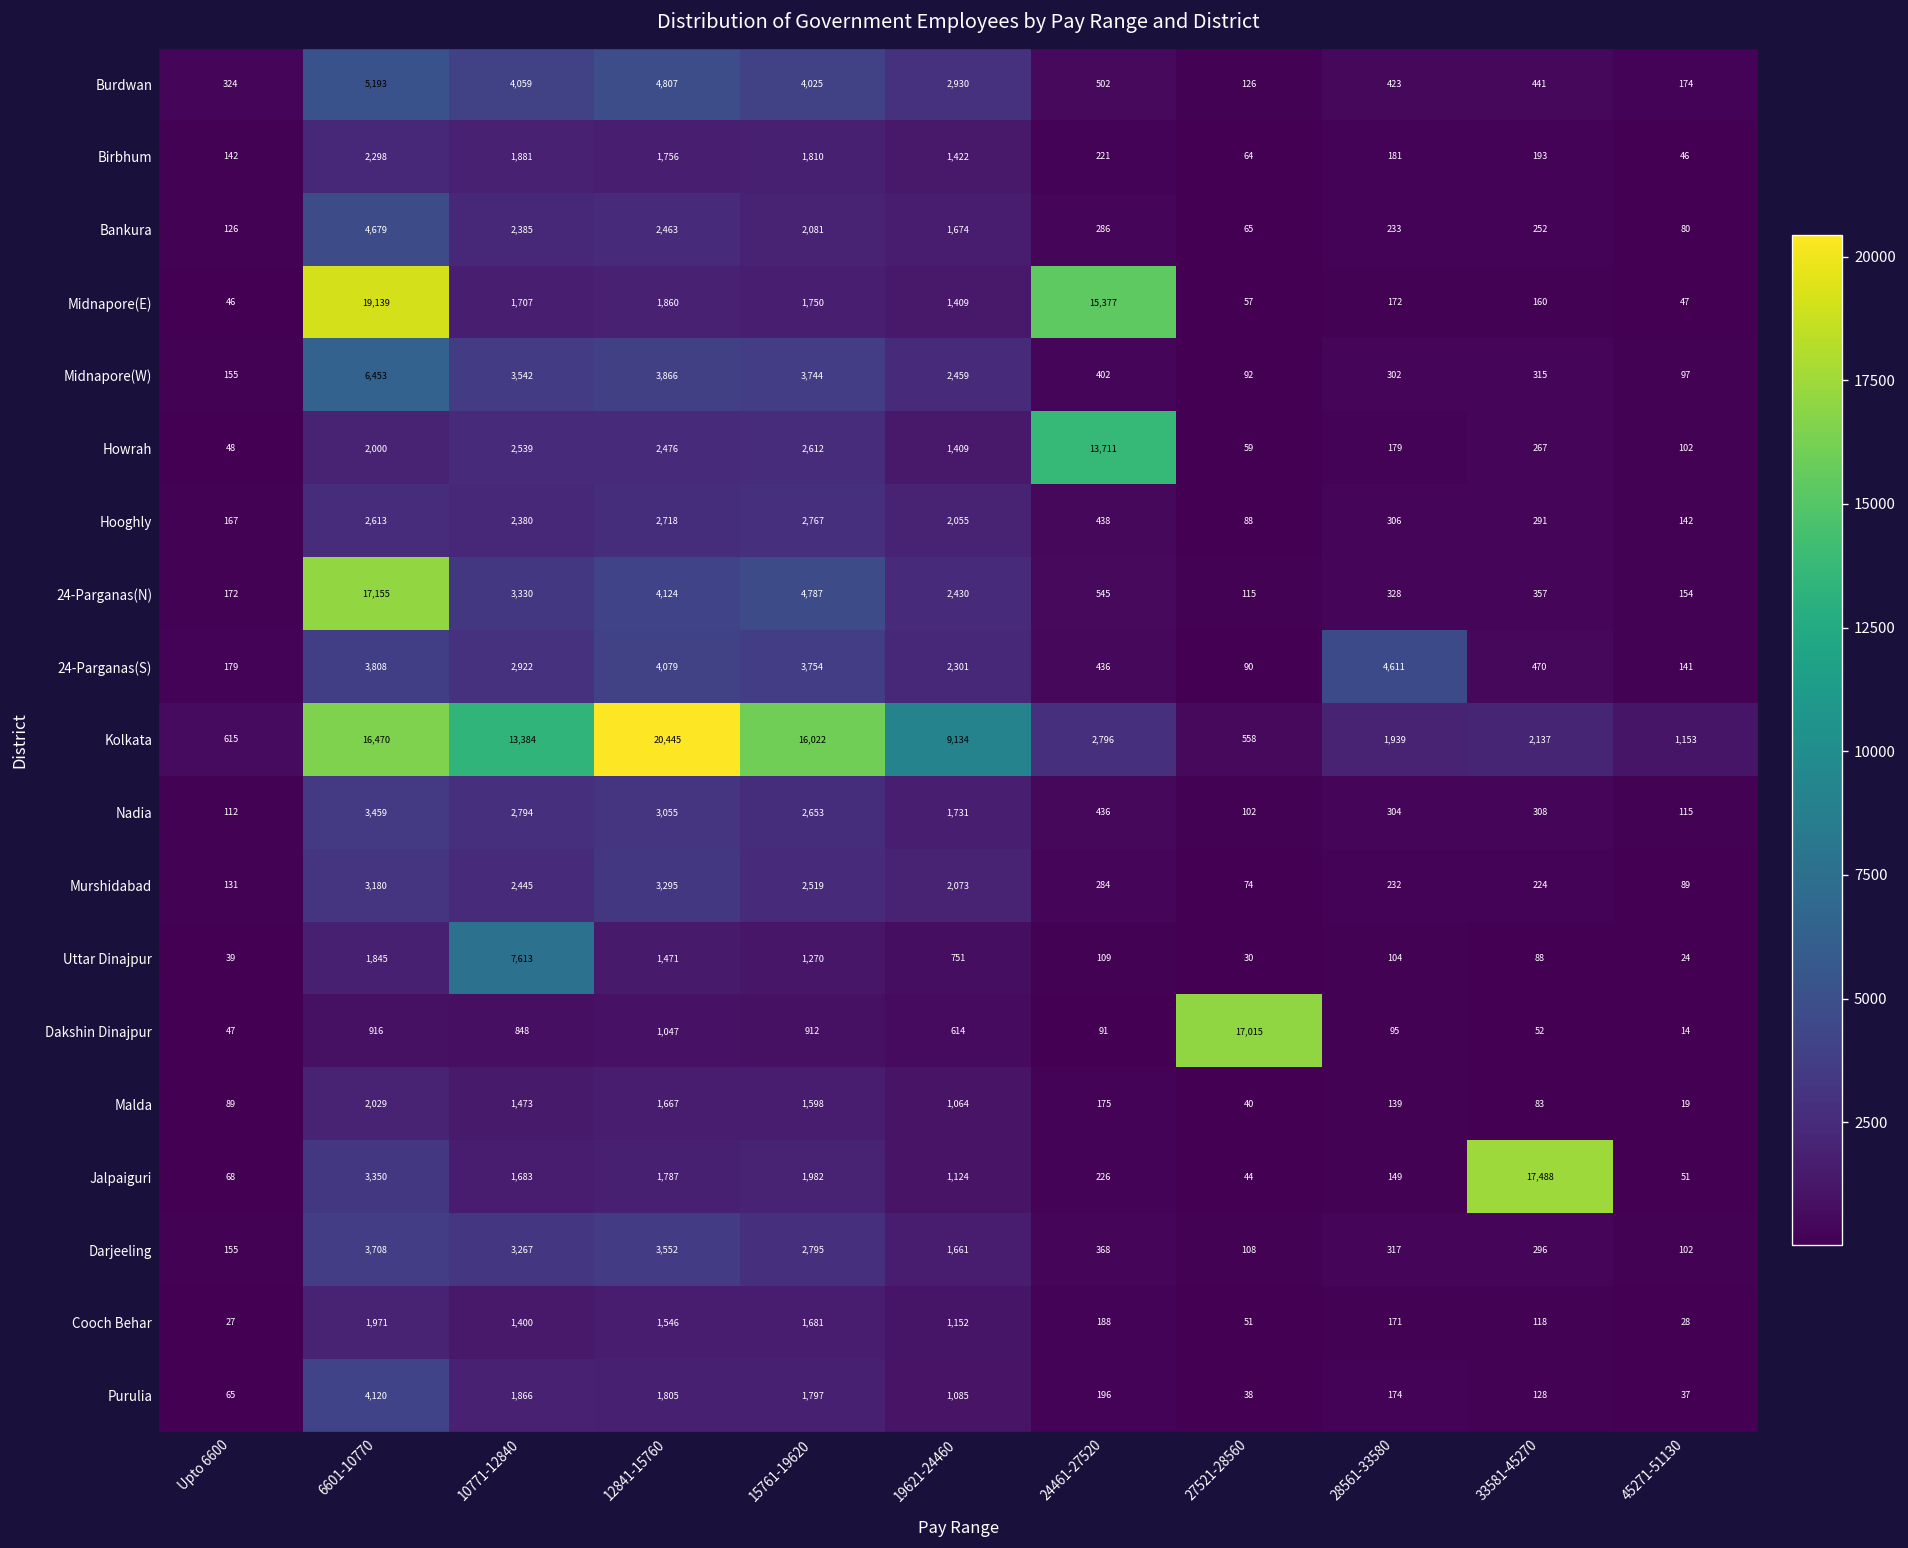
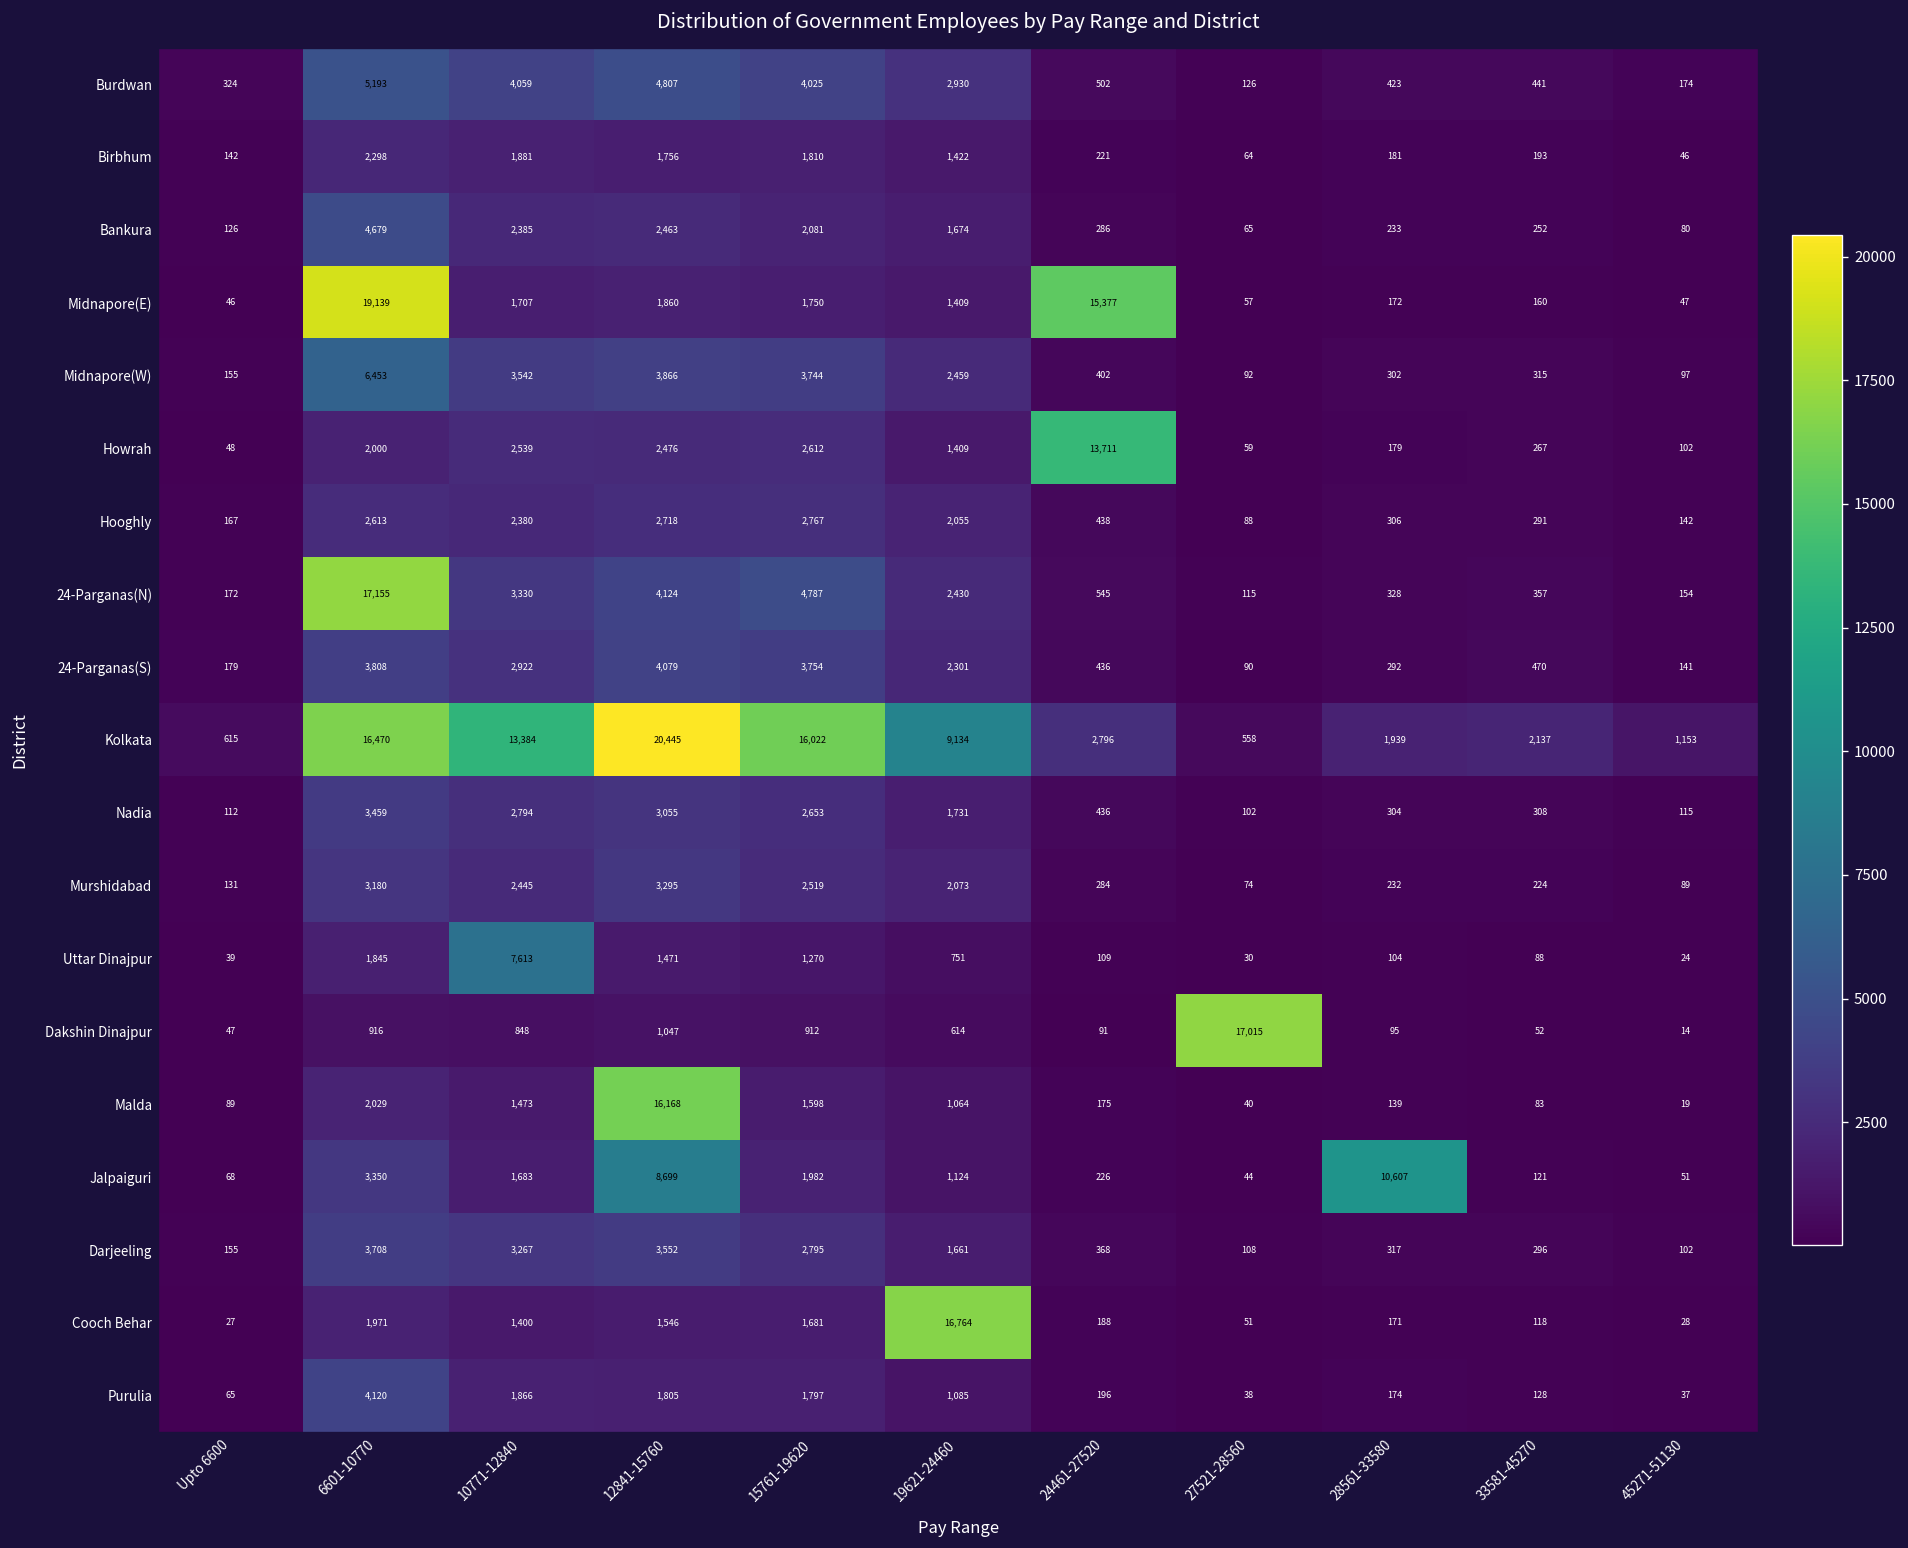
24-Parganas(S), 28561-33580: 4,611 -> 292
Malda, 12841-15760: 1,667 -> 16,168
Jalpaiguri, 12841-15760: 1,787 -> 8,699
Jalpaiguri, 28561-33580: 149 -> 10,607
Jalpaiguri, 33581-45270: 17,488 -> 121
Cooch Behar, 19621-24460: 1,152 -> 16,764
